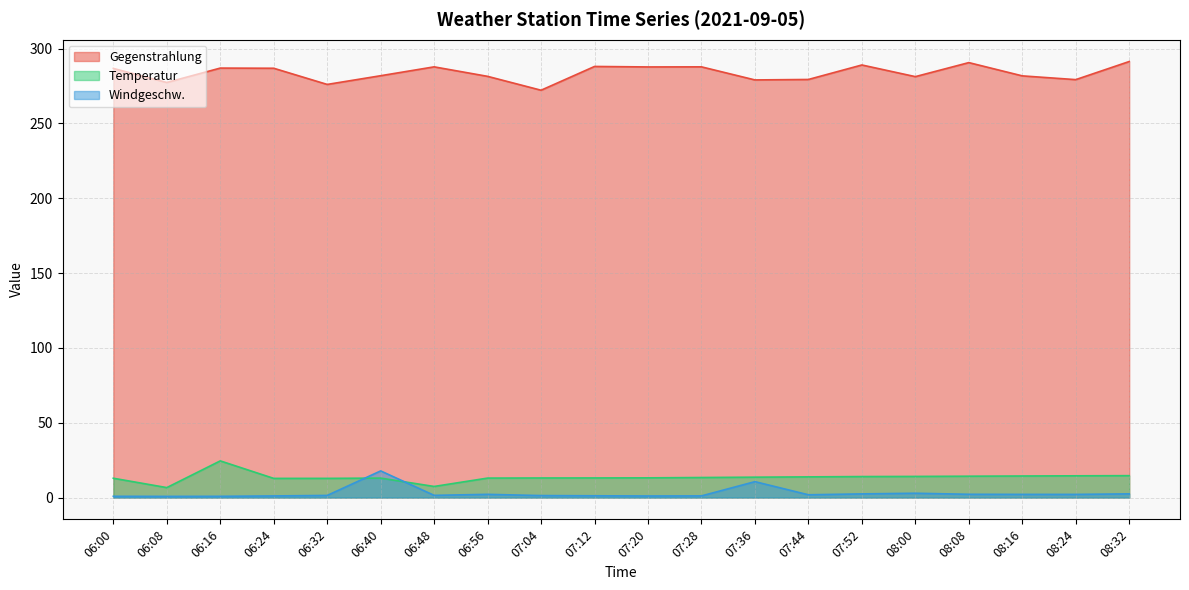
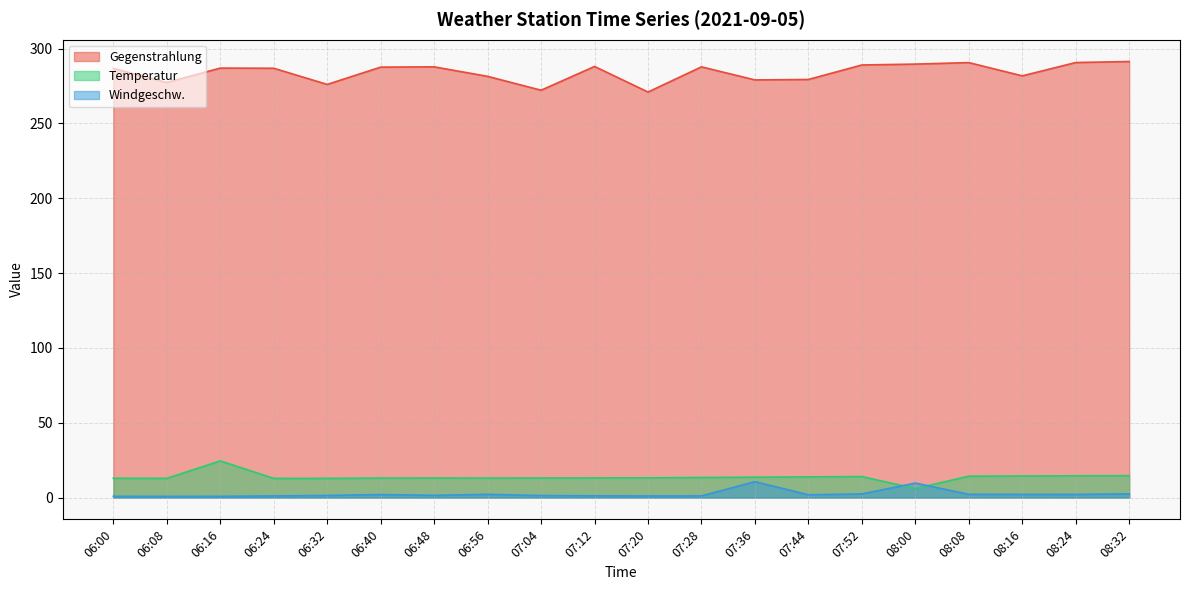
Temperatur, 06:08: 7 -> 13
Gegenstrahlung, 06:40: 282 -> 288
Windgeschw., 06:40: 18 -> 2
Temperatur, 06:48: 7 -> 13
Gegenstrahlung, 07:20: 288 -> 271
Gegenstrahlung, 08:00: 281 -> 290
Temperatur, 08:00: 14 -> 6
Windgeschw., 08:00: 3 -> 10
Gegenstrahlung, 08:24: 279 -> 291
